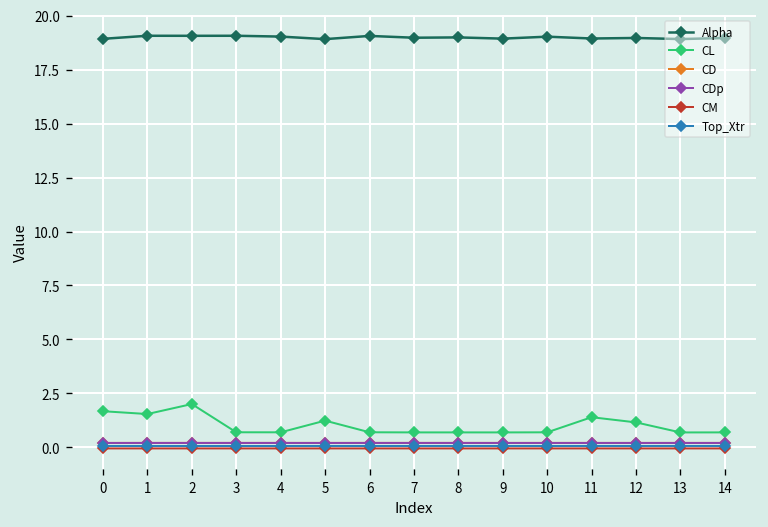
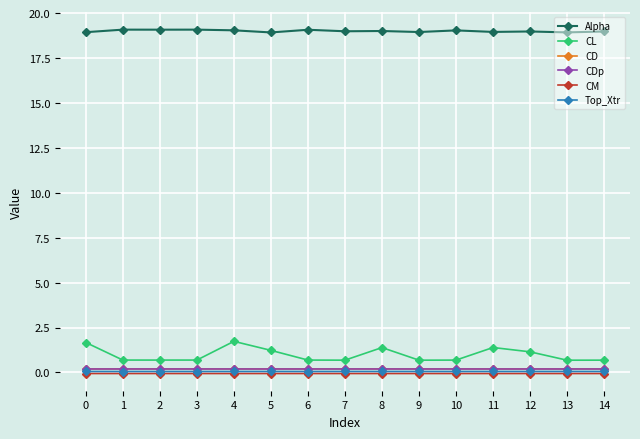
CL, 1: 1.5 -> 0.7
CL, 2: 2.0 -> 0.7
CL, 4: 0.7 -> 1.7
CL, 8: 0.7 -> 1.4
